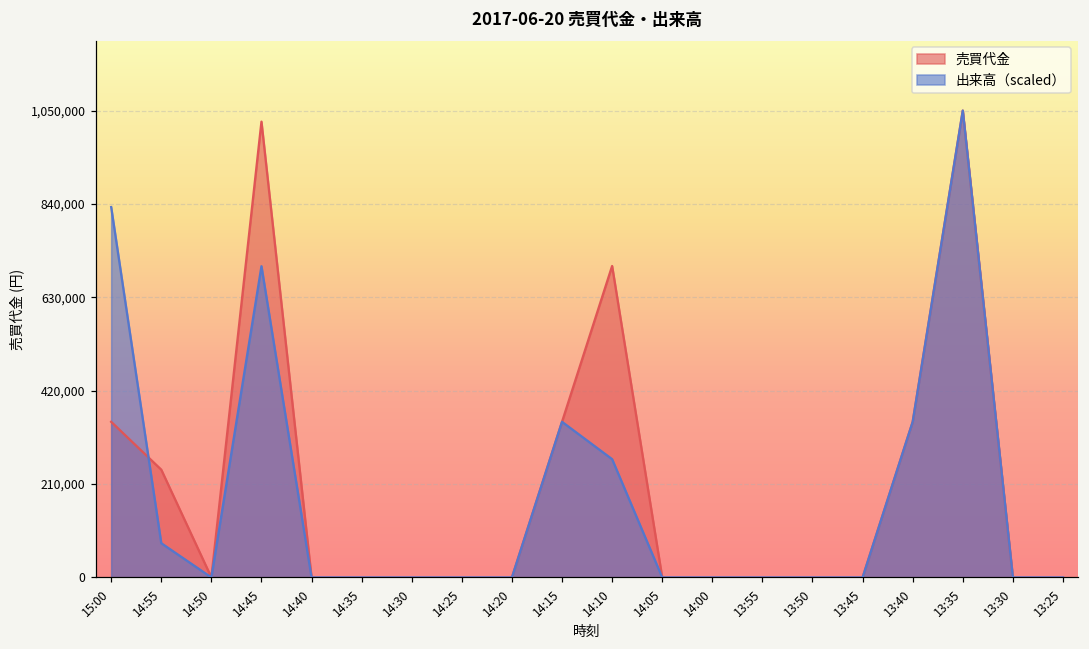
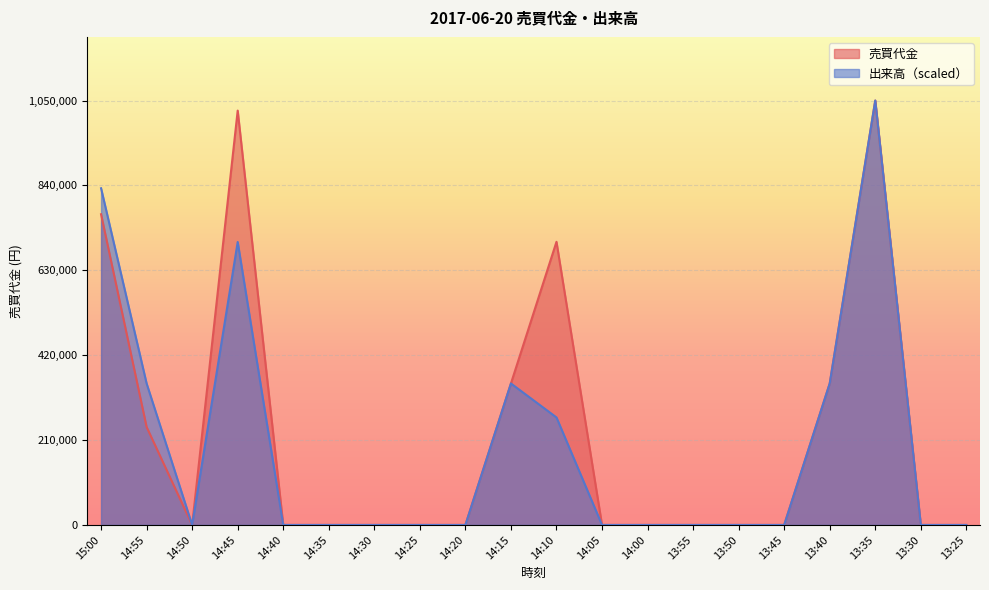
売買代金, 15:00: 350,000 -> 770,000
出来高（scaled）, 14:55: 80,000 -> 350,000
